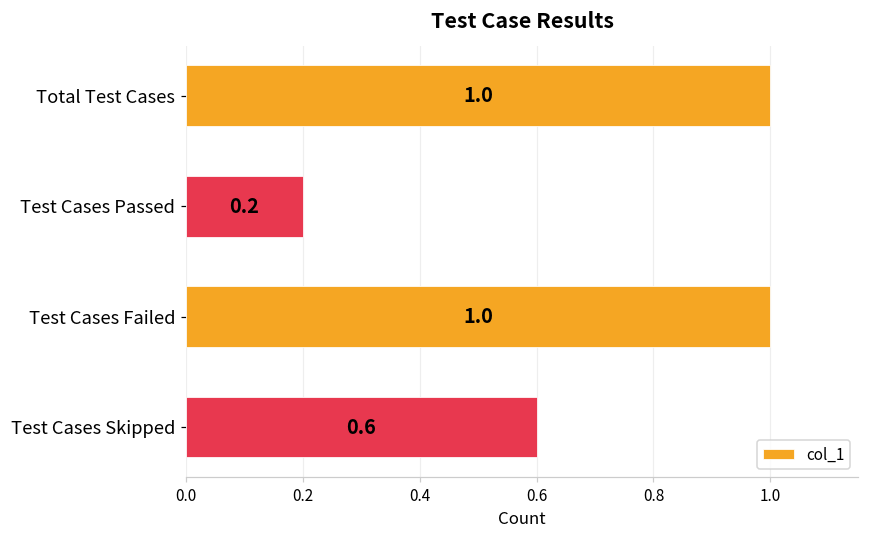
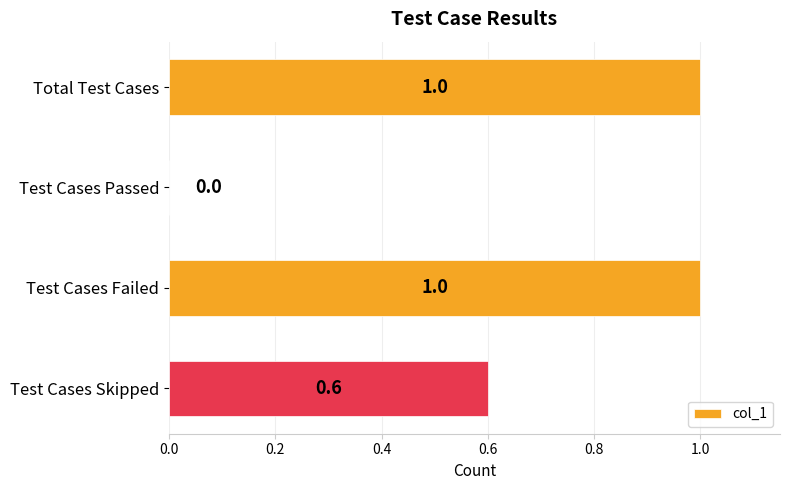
Test Cases Passed: 0.2 -> 0.0
